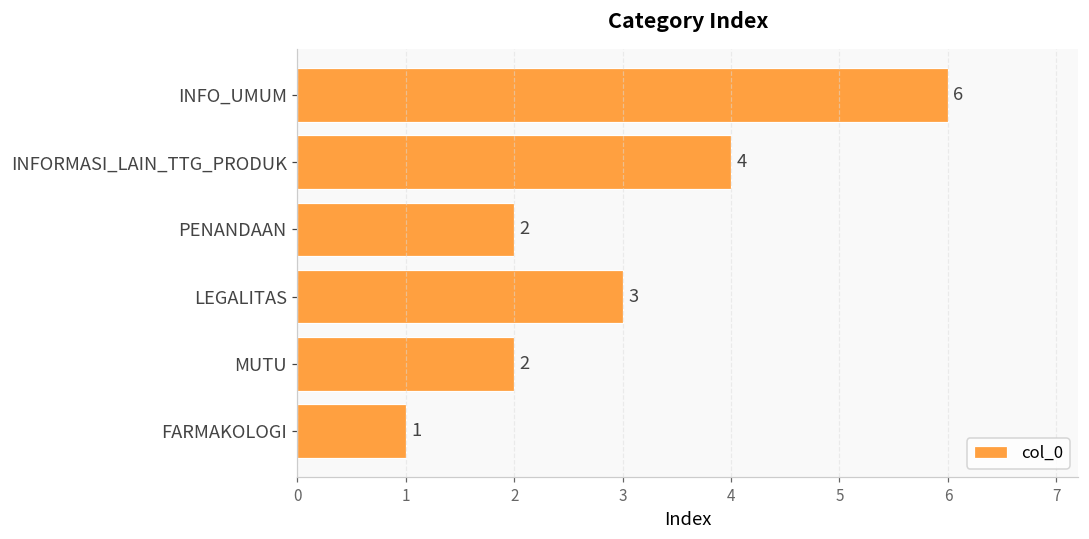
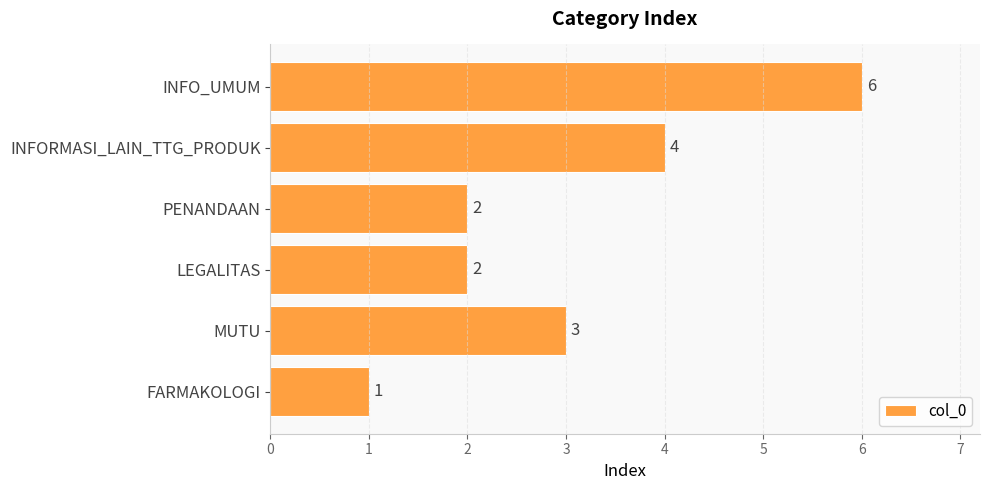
LEGALITAS: 3 -> 2
MUTU: 2 -> 3
